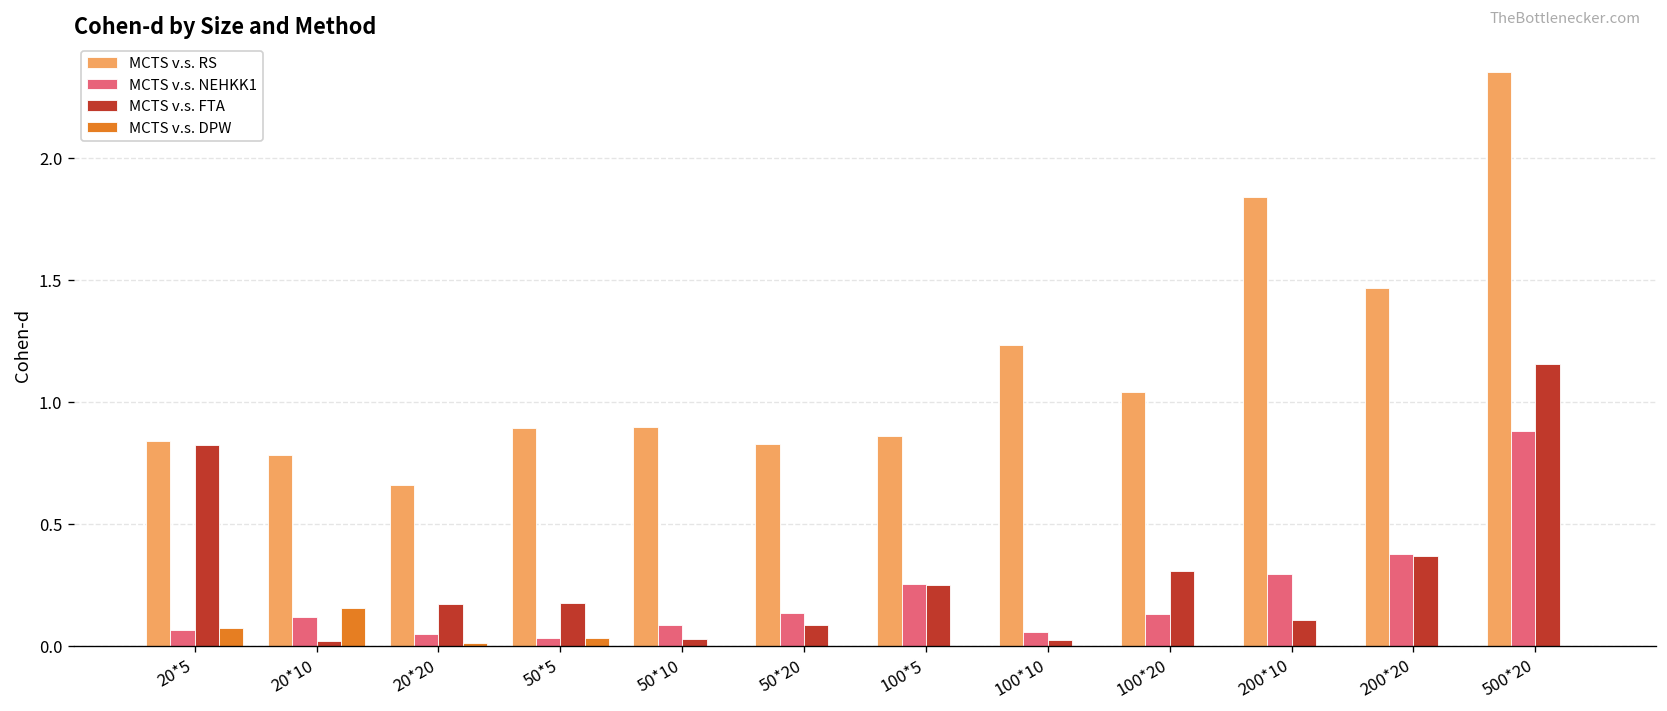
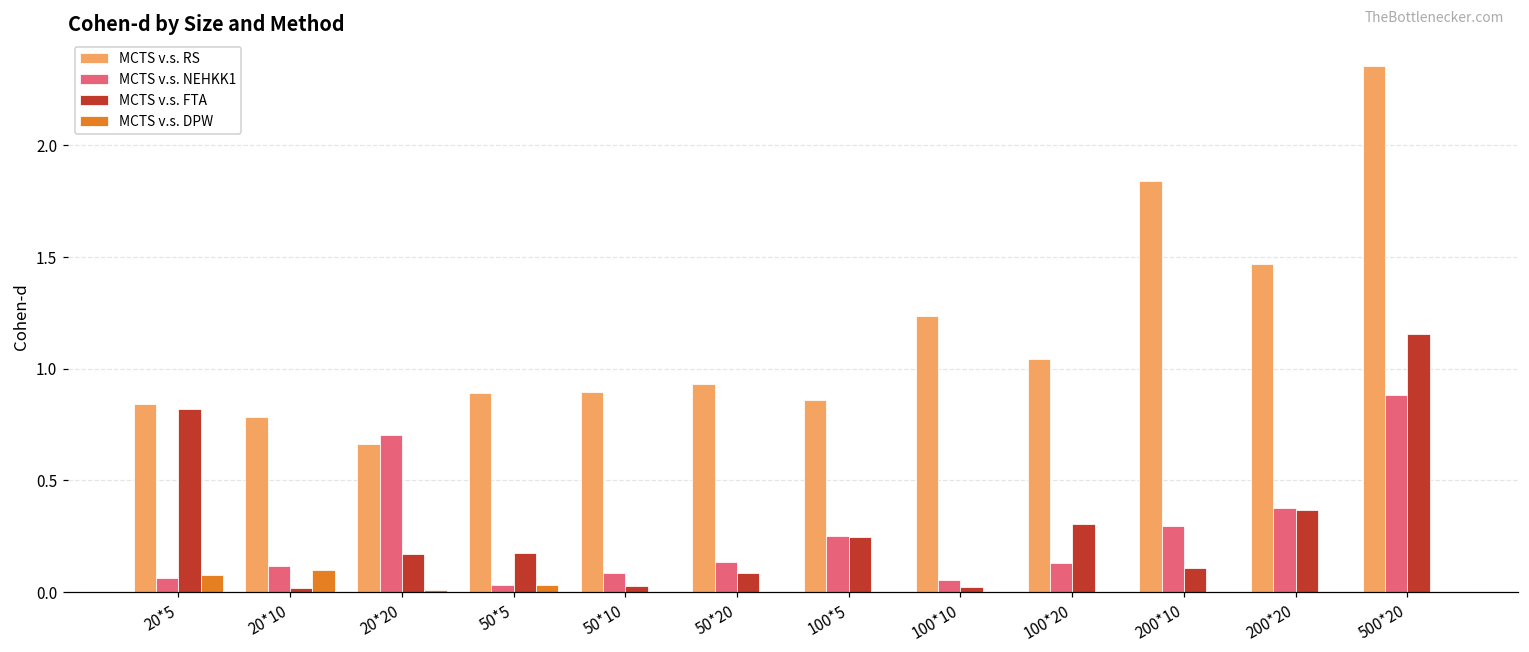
MCTS v.s. DPW, 20*10: 0.15 -> 0.10
MCTS v.s. NEHKK1, 20*20: 0.05 -> 0.70
MCTS v.s. RS, 50*20: 0.83 -> 0.93
